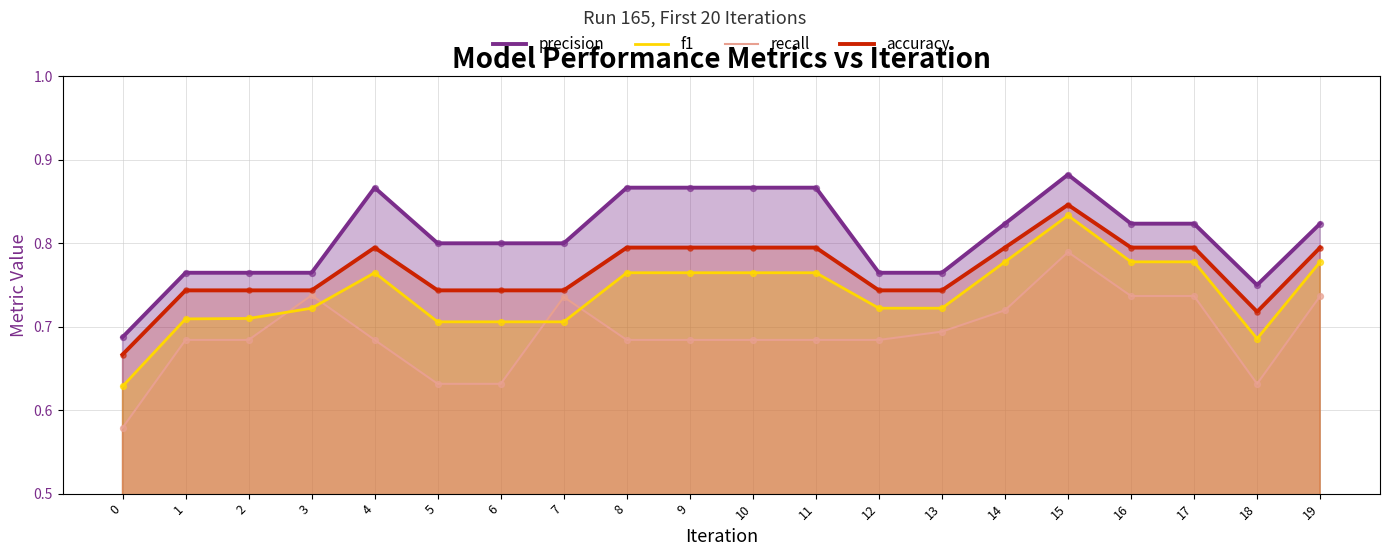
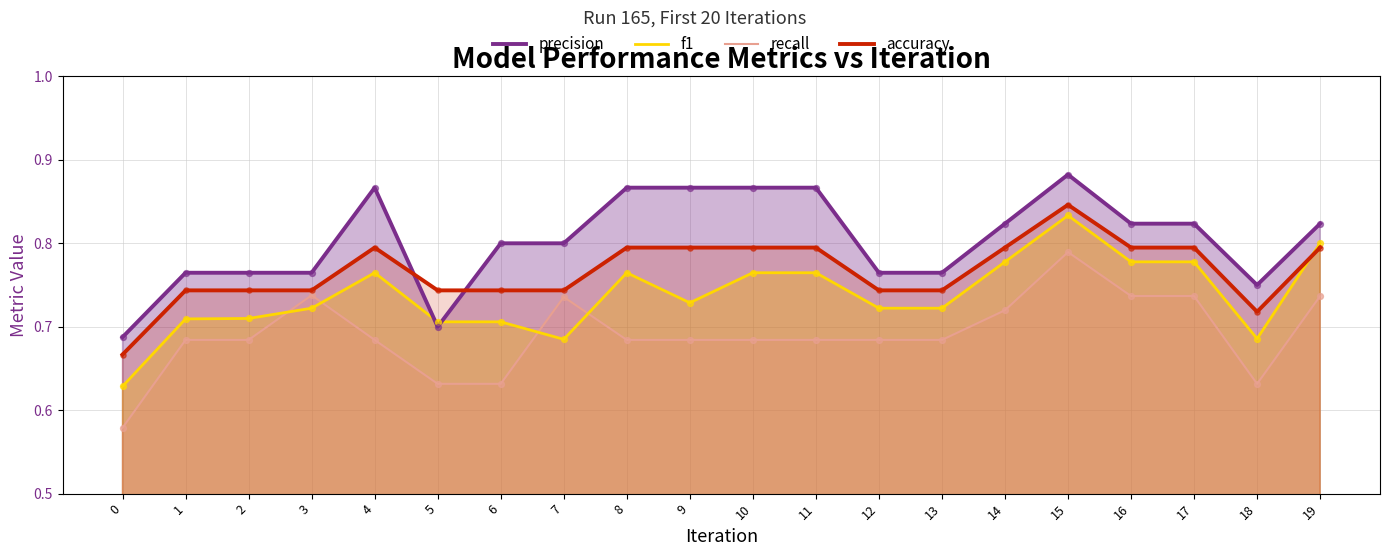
precision, 5: 0.8 -> 0.7
f1, 7: 0.71 -> 0.68
f1, 9: 0.76 -> 0.73
recall, 13: 0.69 -> 0.68
f1, 19: 0.78 -> 0.80
